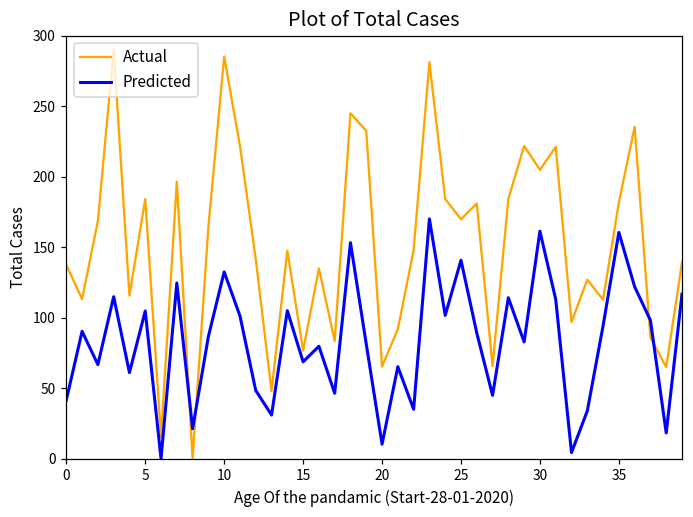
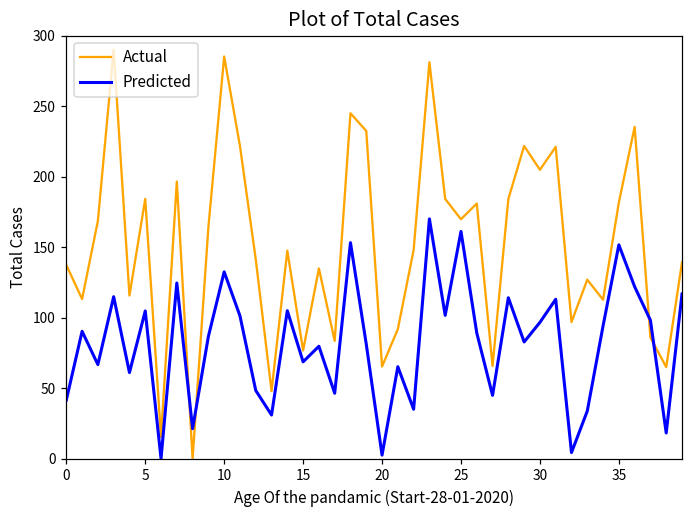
Predicted, 20: 10 -> 3
Predicted, 25: 141 -> 161
Predicted, 30: 161 -> 97
Predicted, 35: 160 -> 152
